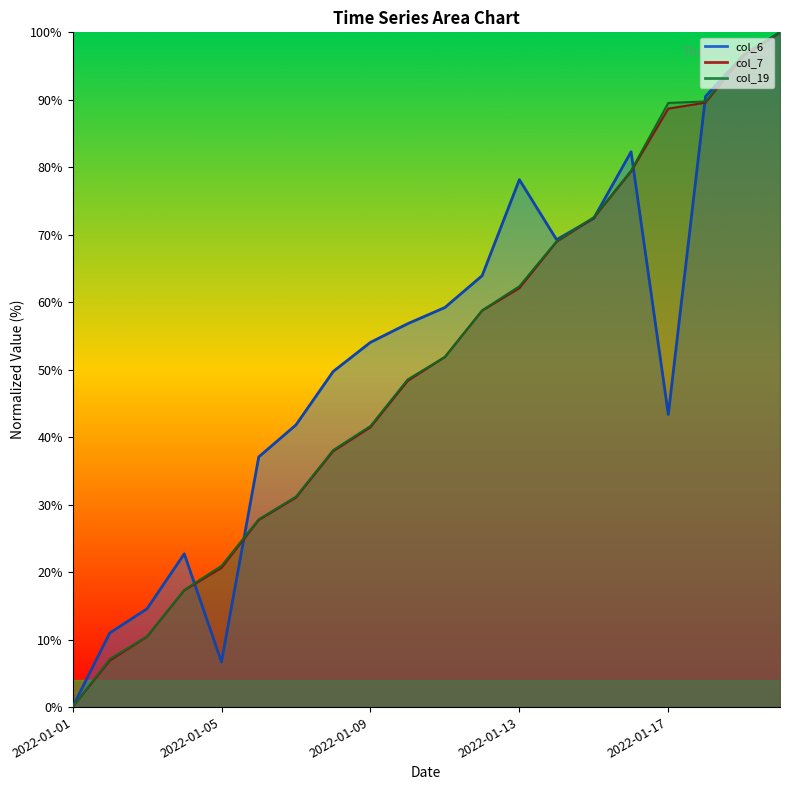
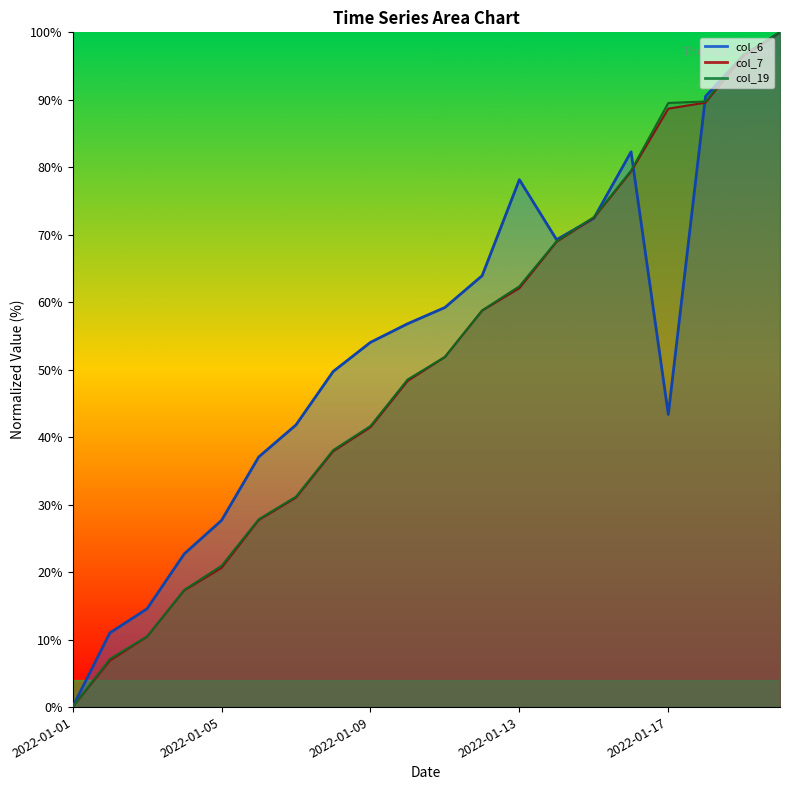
col_6, 2022-01-05: 7% -> 28%
